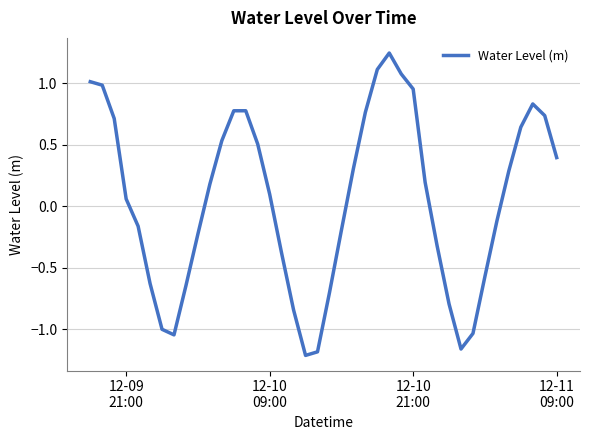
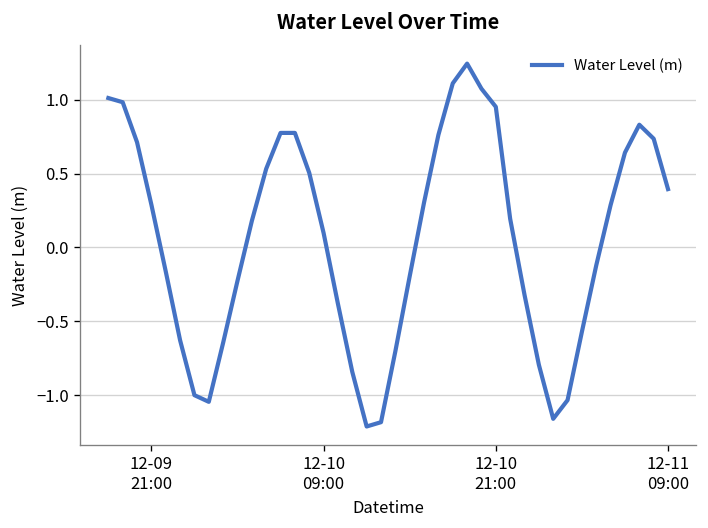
12-09 21:00: 0.06 -> 0.29
